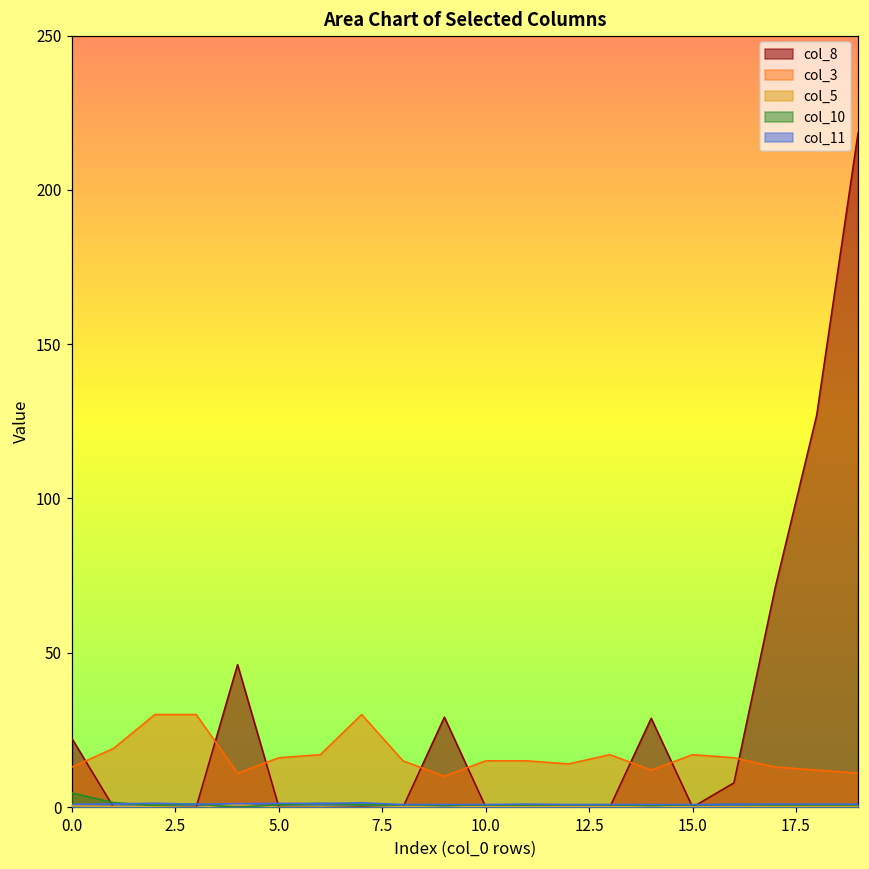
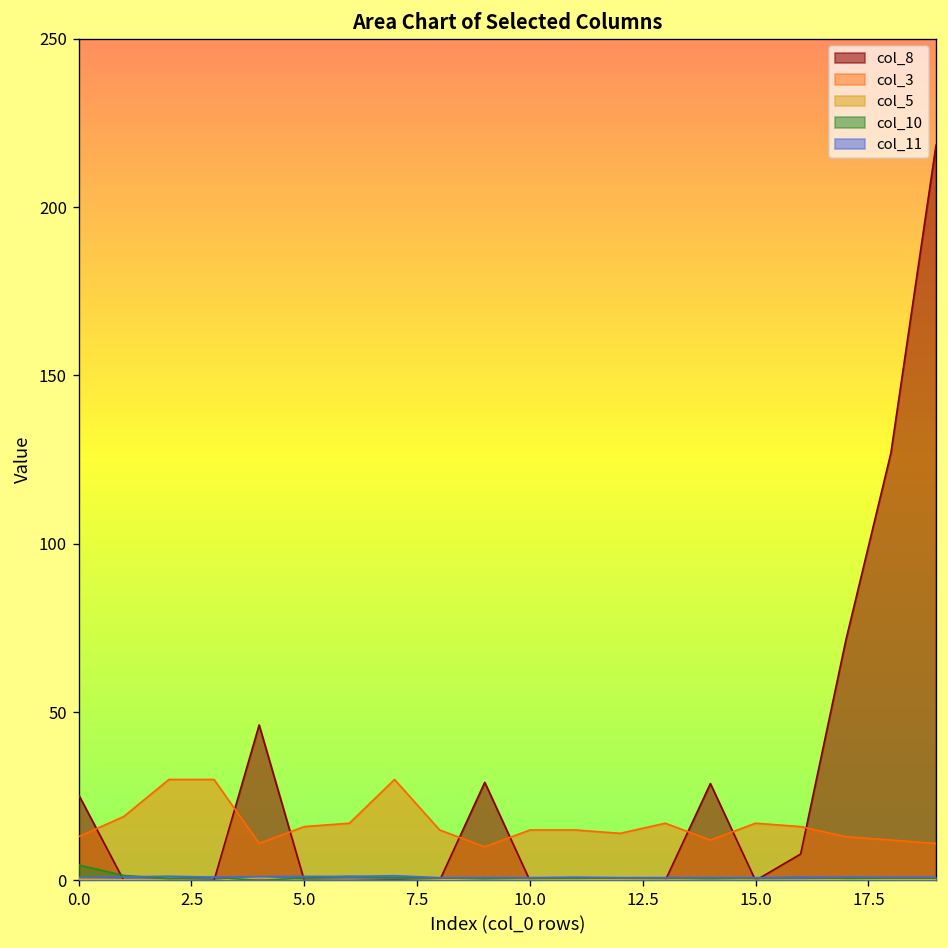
col_8, 0.0: 22 -> 25
